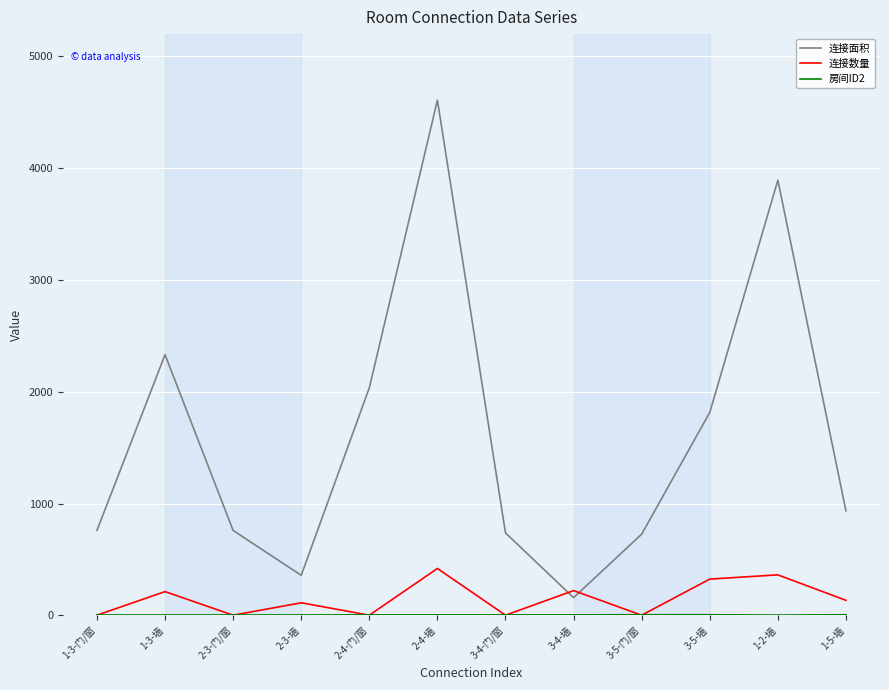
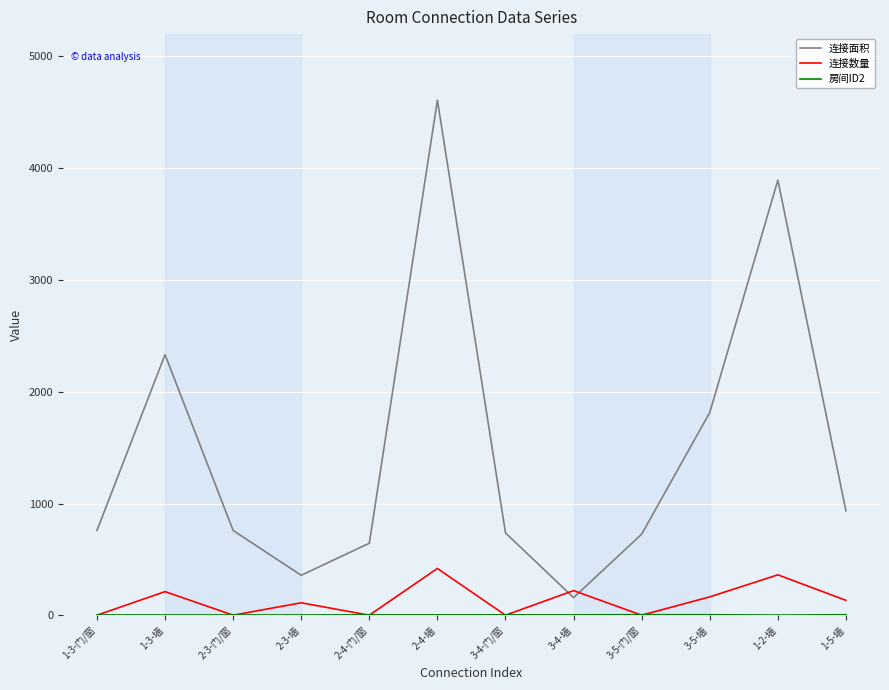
连接面积, 2-4-门/窗: 2040 -> 650
连接数量, 3-5-墙: 320 -> 170
